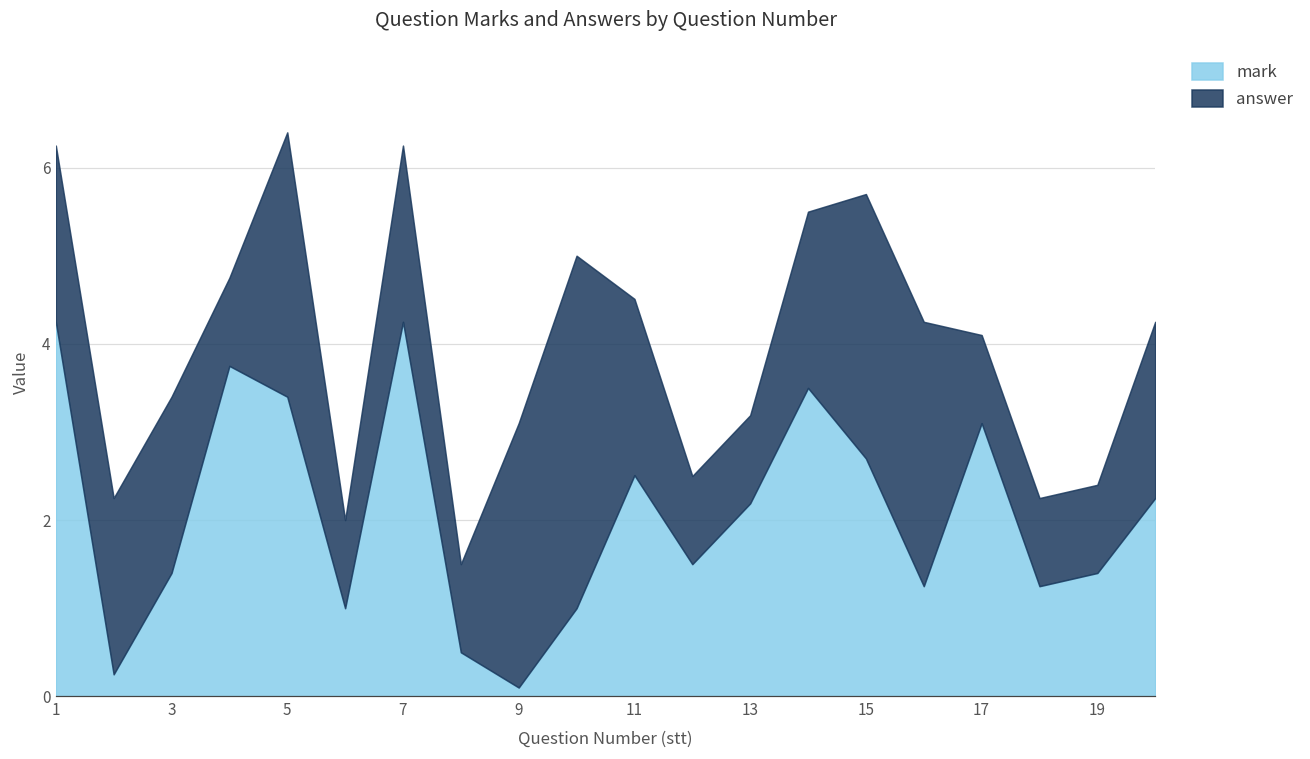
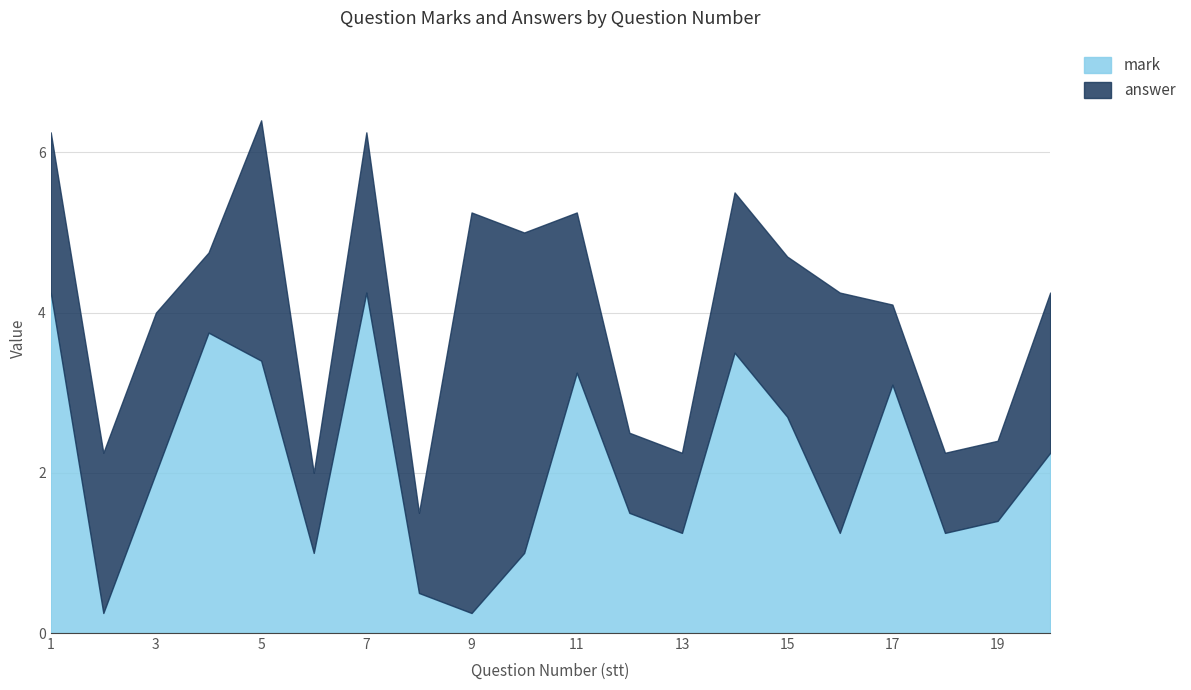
mark, 3: 1.4 -> 2.0
mark, 9: 0.1 -> 0.3
answer, 9: 3 -> 5
mark, 11: 2.5 -> 3.3
mark, 13: 2.2 -> 1.3
answer, 15: 3 -> 2
